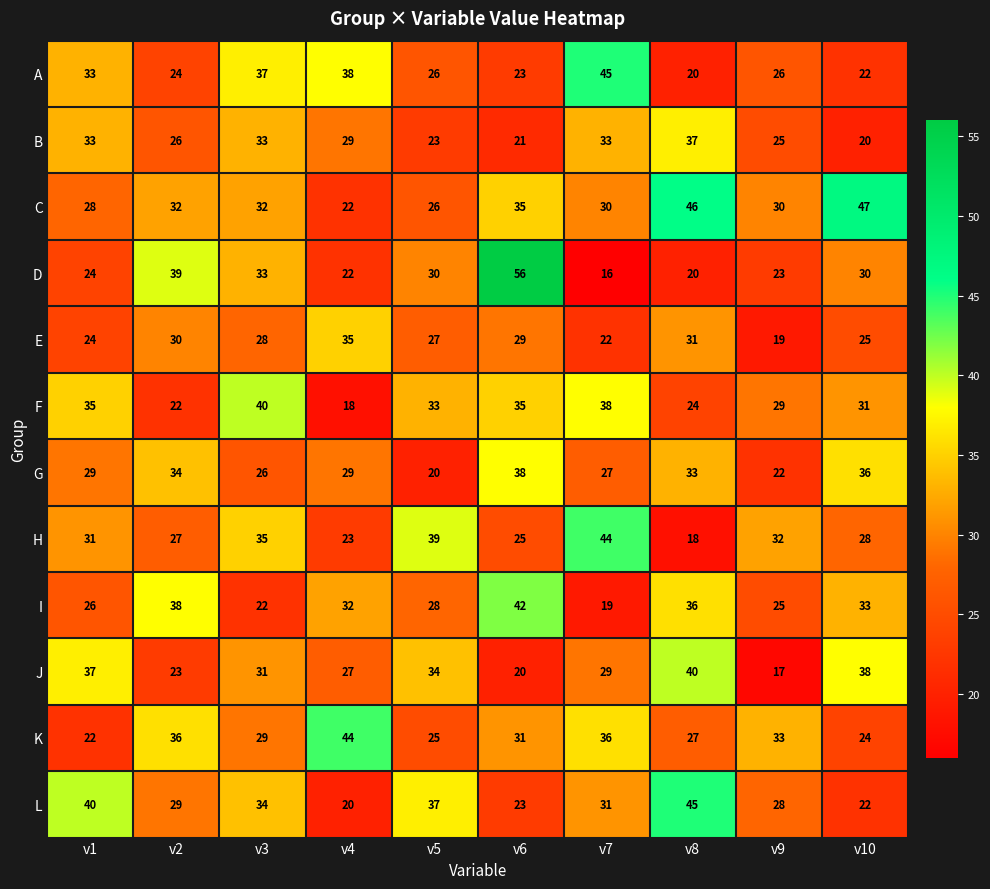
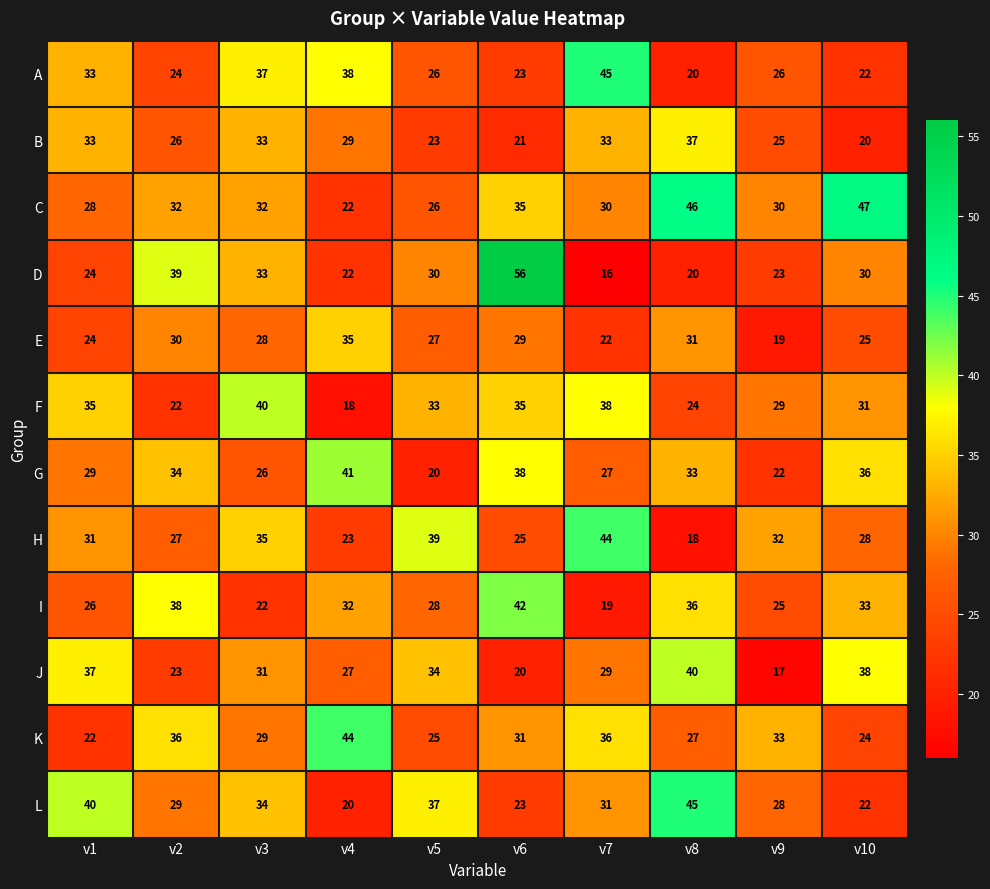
G, v4: 29 -> 41
